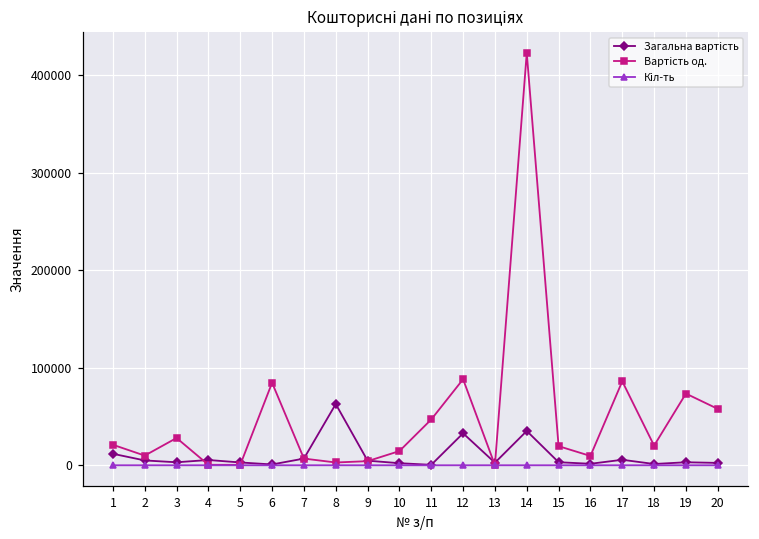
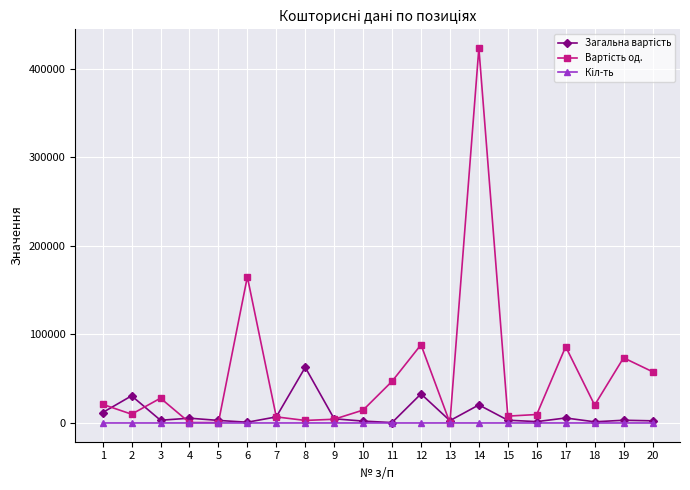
Загальна вартість, 2: 0 -> 30000
Вартість од., 6: 80000 -> 160000
Загальна вартість, 14: 40000 -> 20000
Вартість од., 15: 20000 -> 10000
